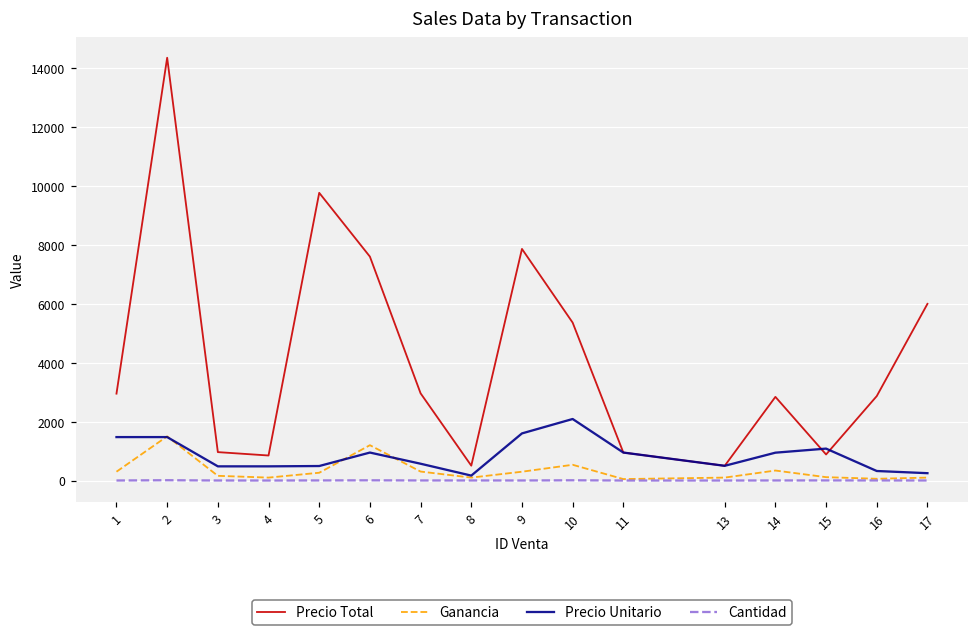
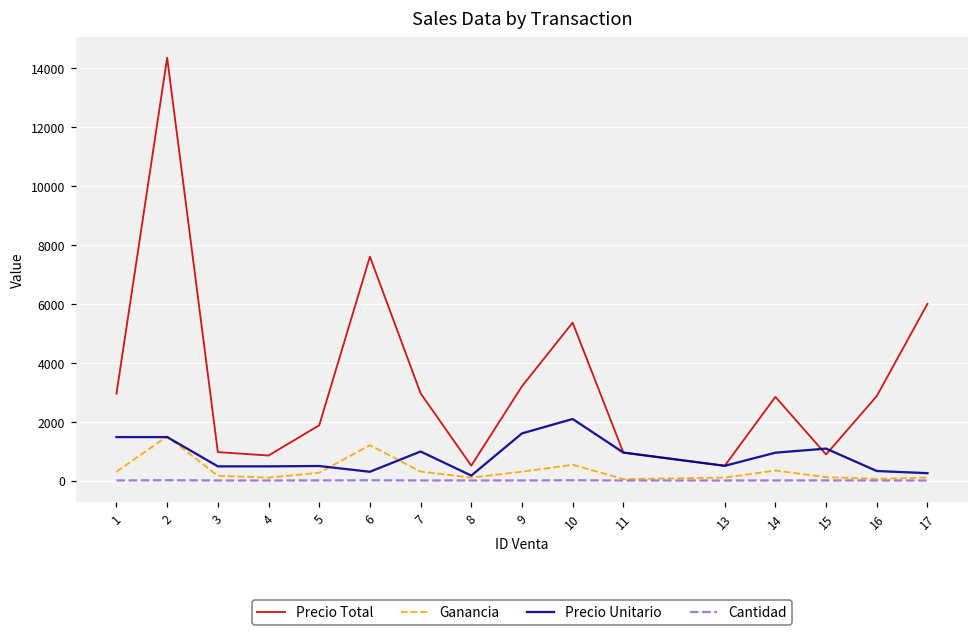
Precio Total, 5: 9800 -> 1900
Precio Unitario, 6: 1000 -> 300
Precio Unitario, 7: 600 -> 1000
Precio Total, 9: 7900 -> 3200
